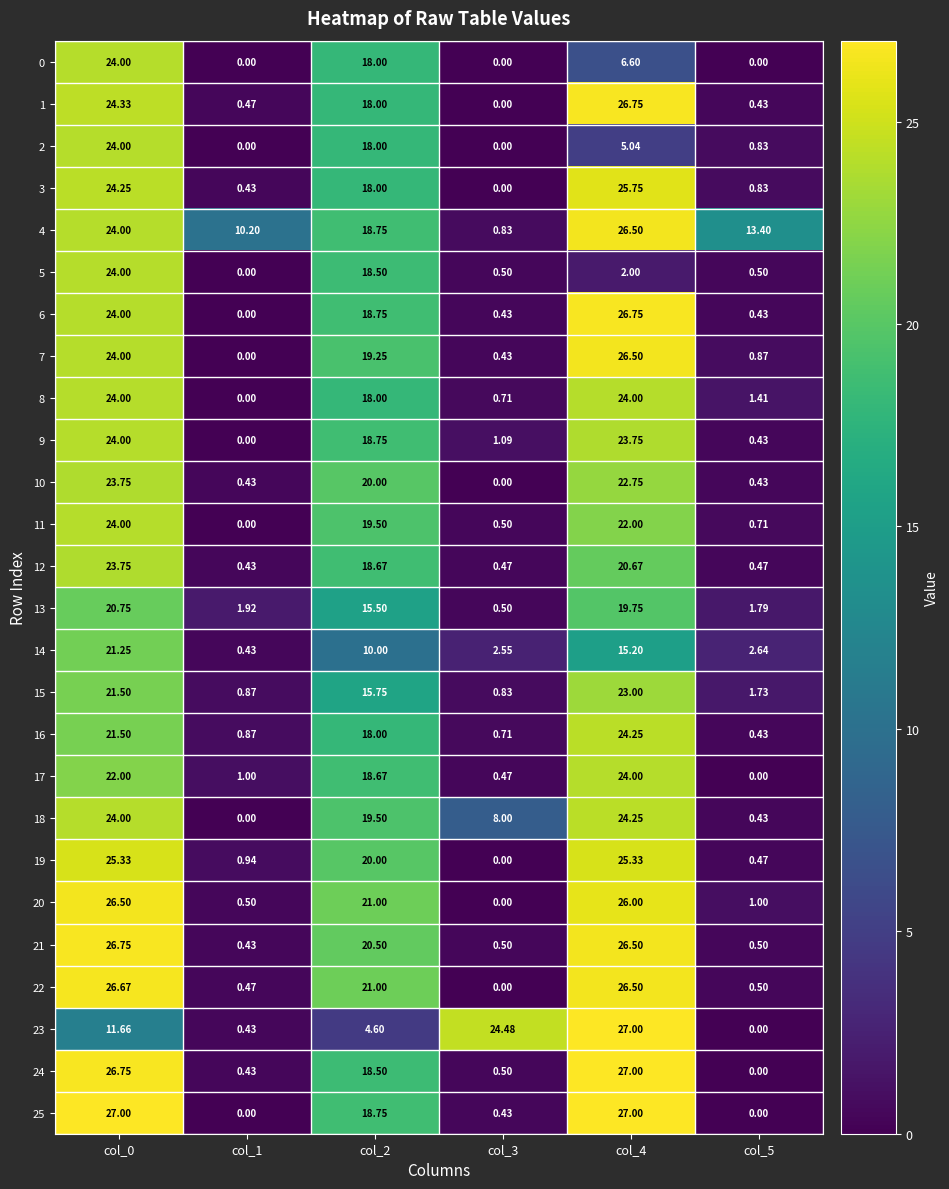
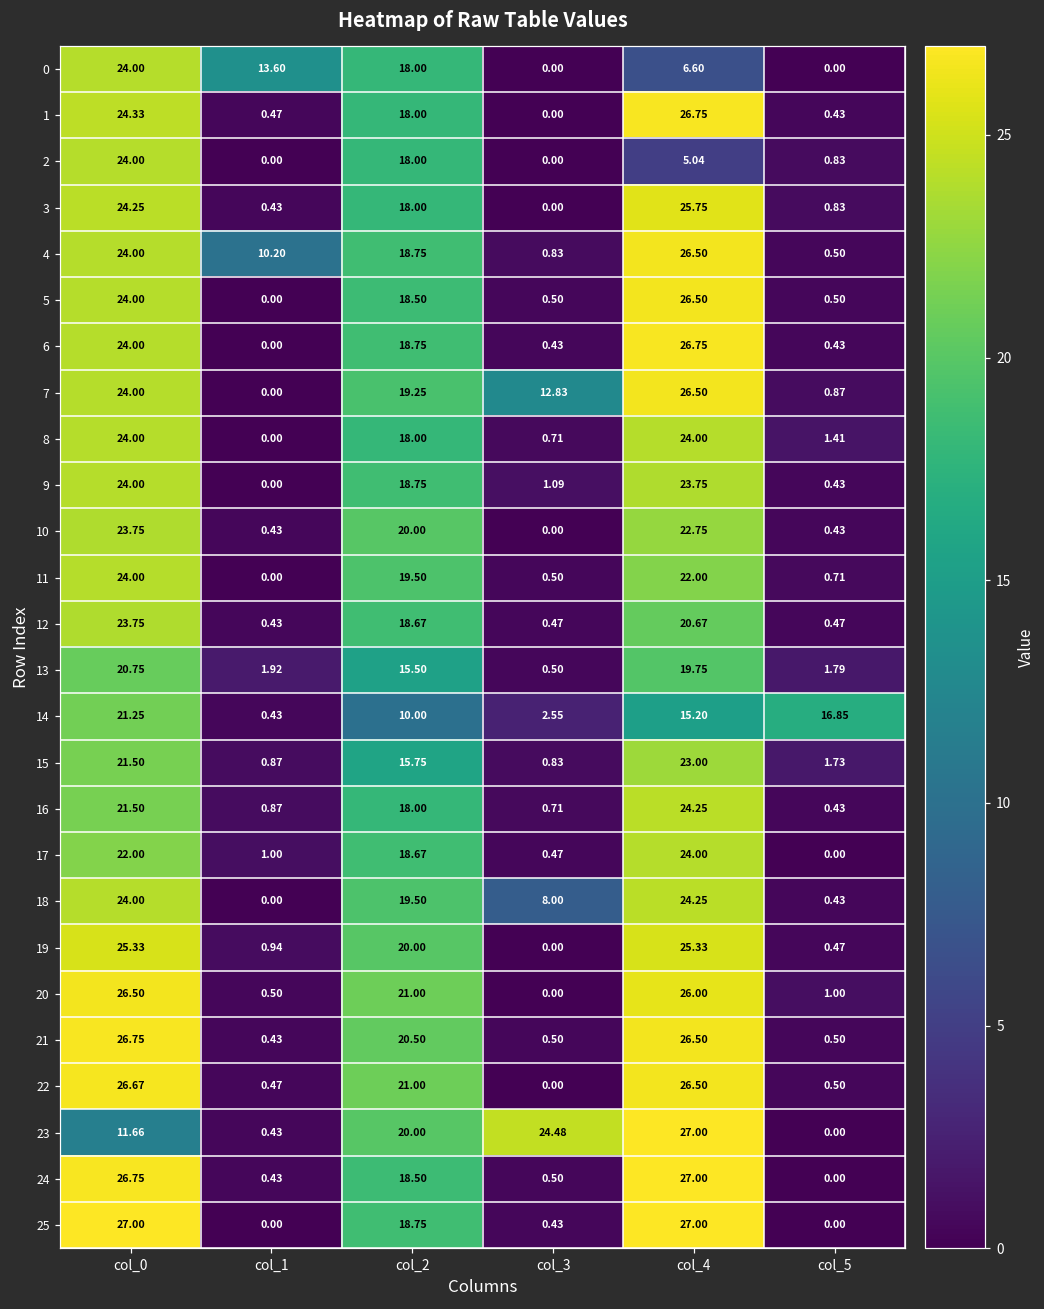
0, col_1: 0.00 -> 13.60
4, col_5: 13.40 -> 0.50
5, col_4: 2.00 -> 26.50
7, col_3: 0.43 -> 12.83
14, col_5: 2.64 -> 16.85
23, col_2: 4.60 -> 20.00
